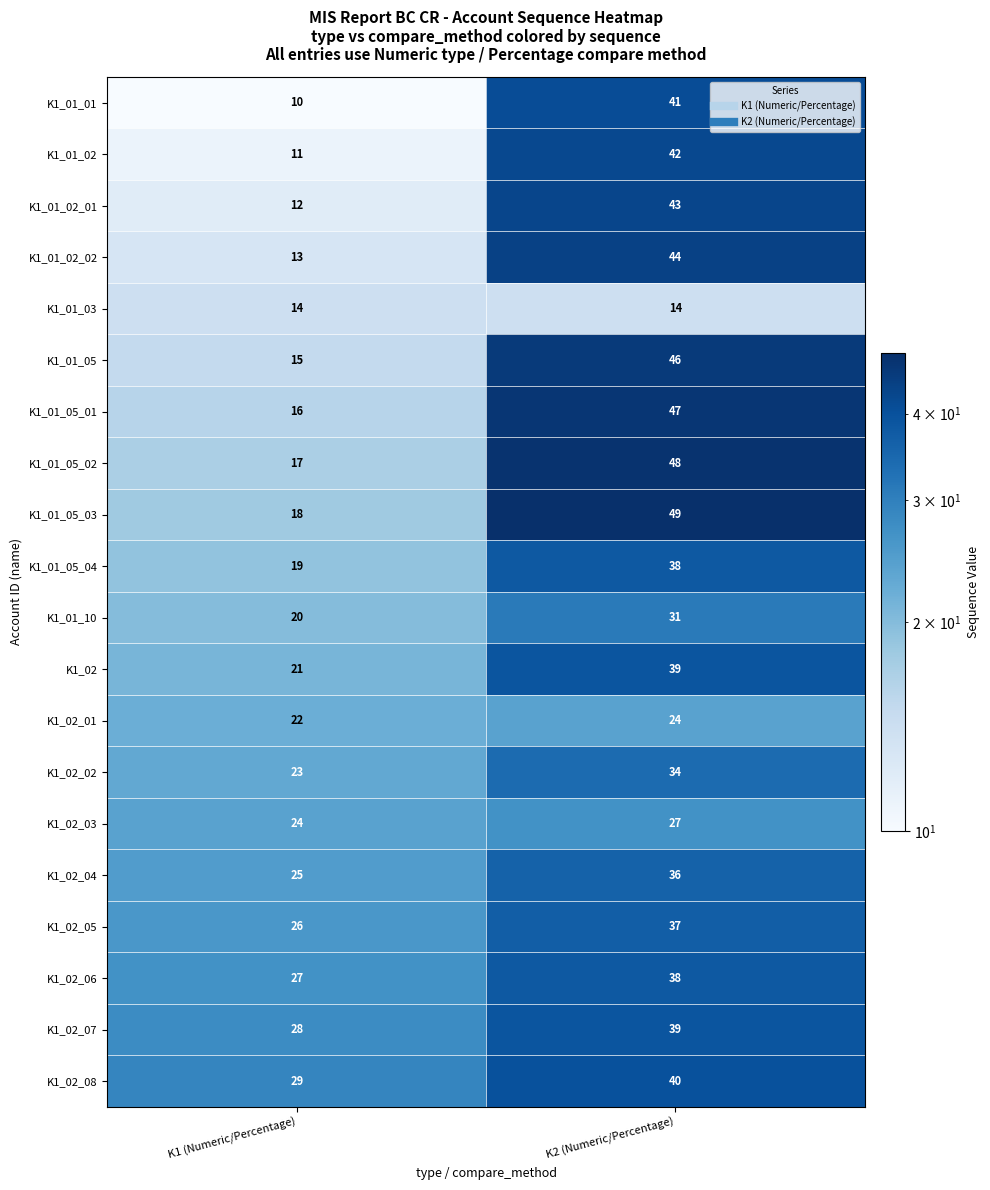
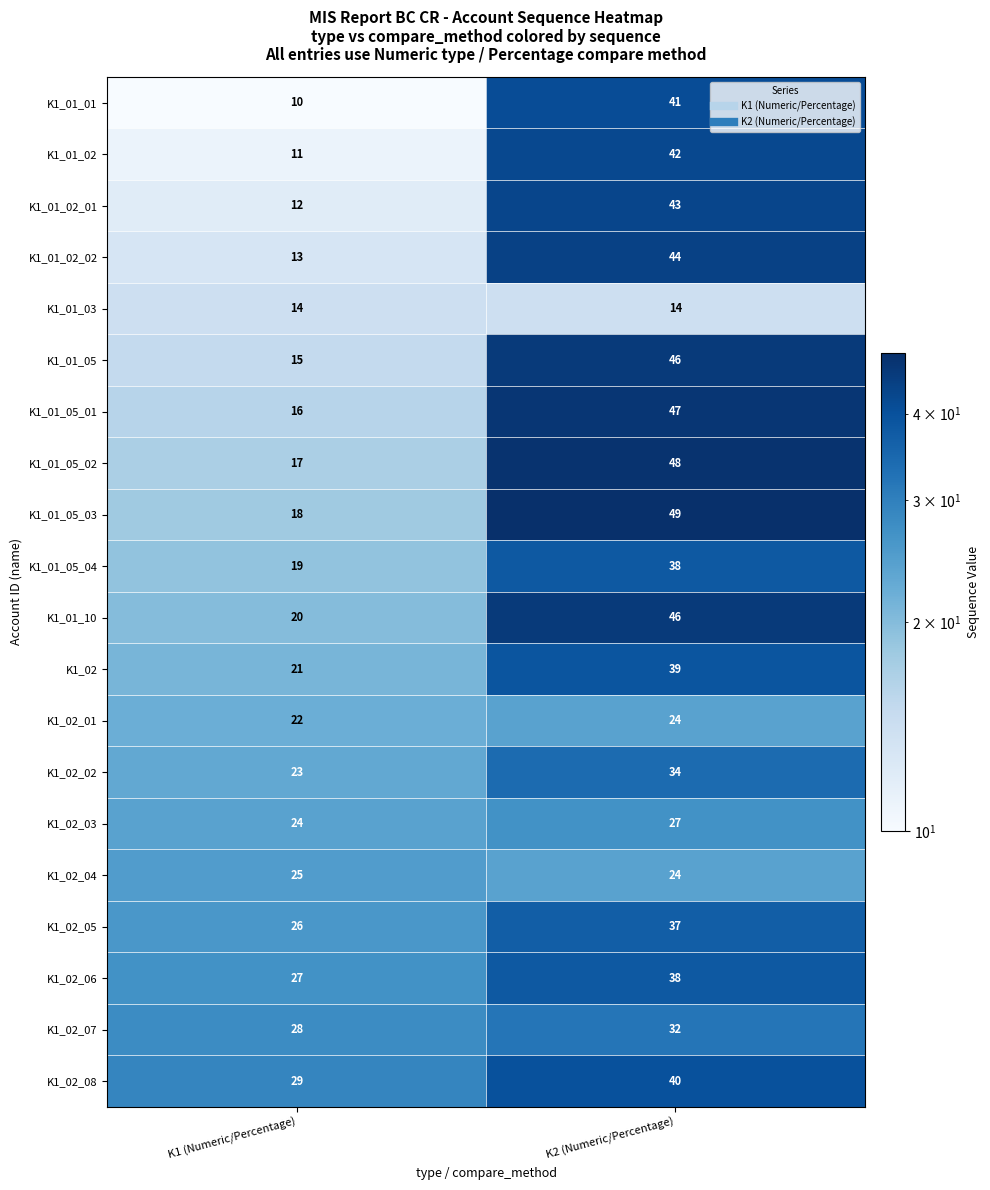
K1_01_10, K2 (Numeric/Percentage): 31 -> 46
K1_02_04, K2 (Numeric/Percentage): 36 -> 24
K1_02_07, K2 (Numeric/Percentage): 39 -> 32
